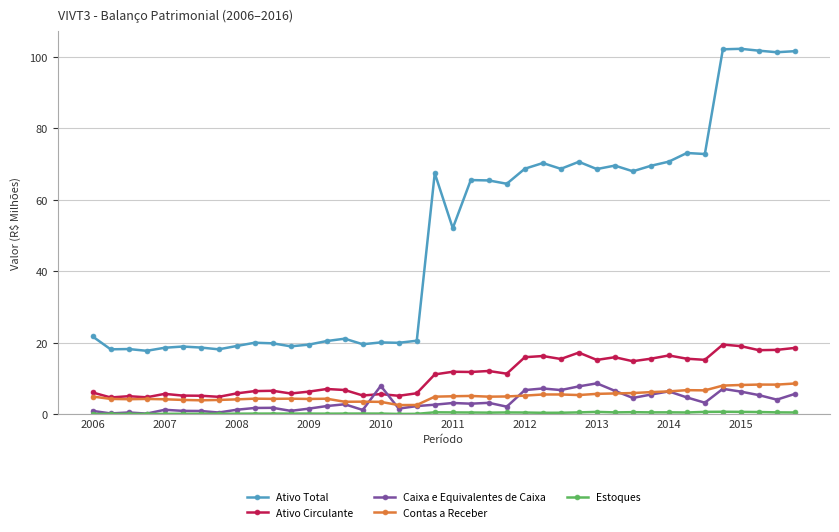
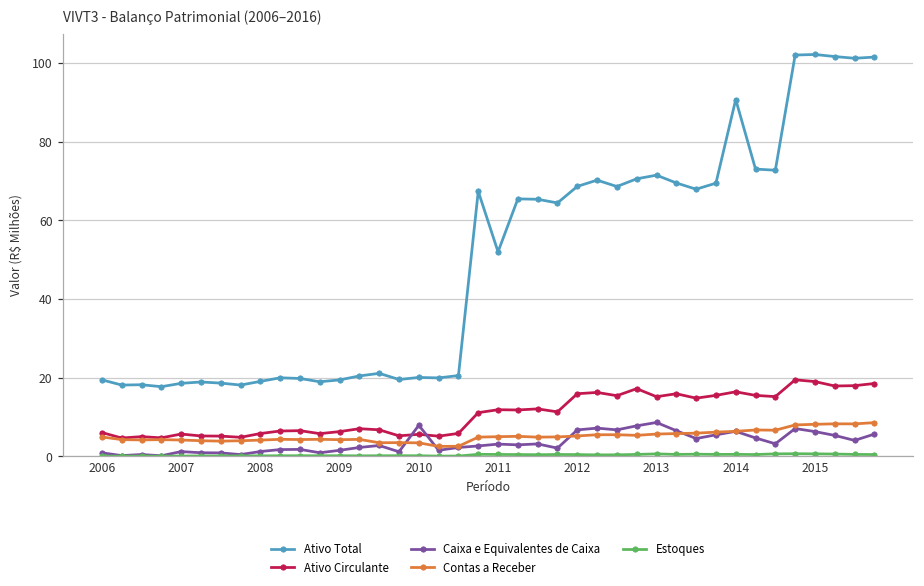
Ativo Total, 2006: 22 -> 19
Ativo Total, 2013: 69 -> 72
Ativo Total, 2014: 71 -> 91
